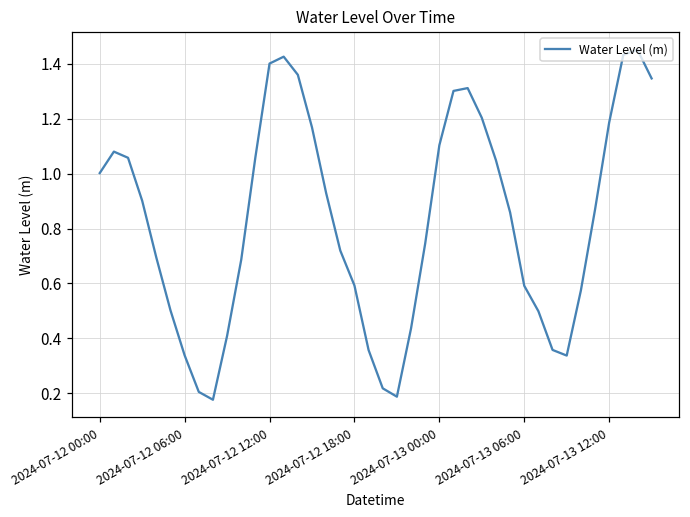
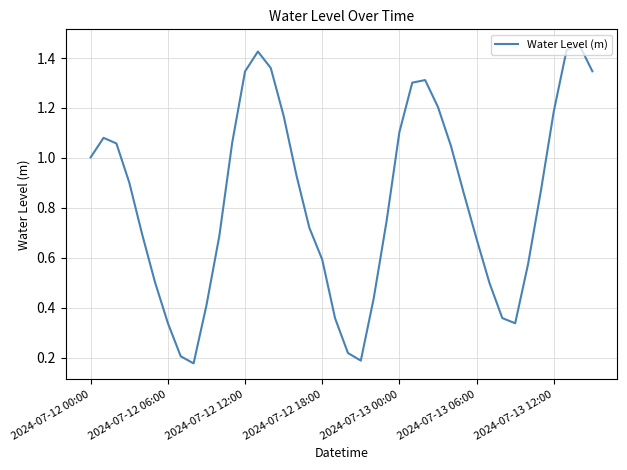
2024-07-12 12:00: 1.40 -> 1.35
2024-07-13 06:00: 0.59 -> 0.68
